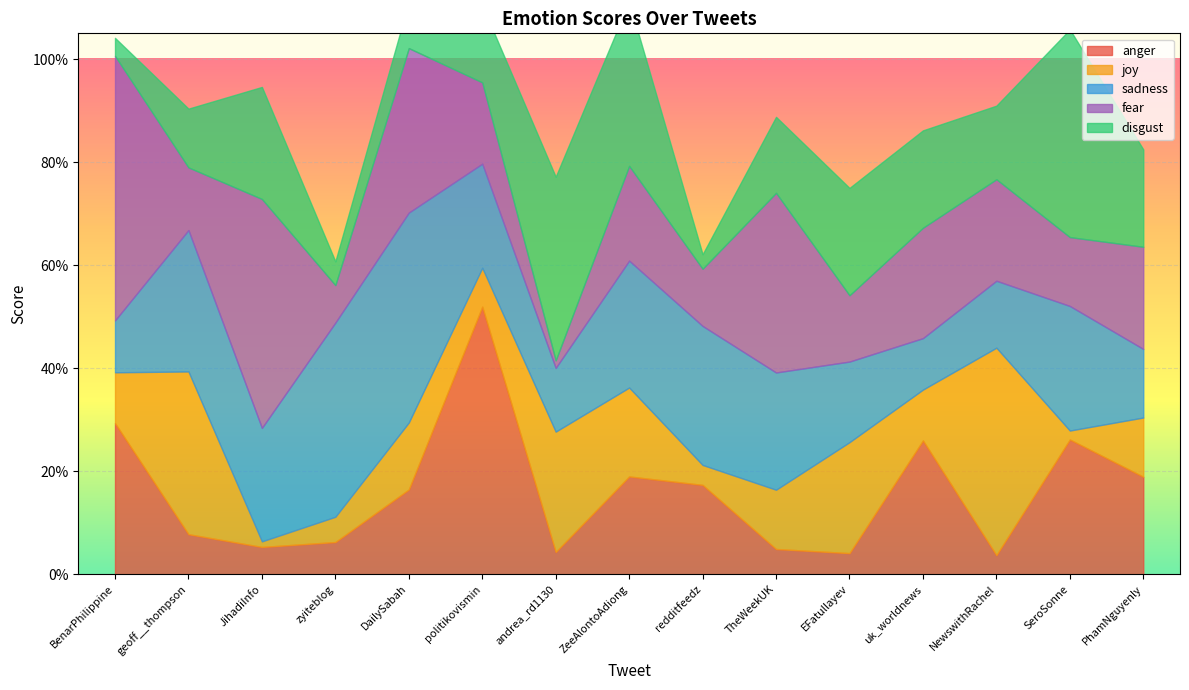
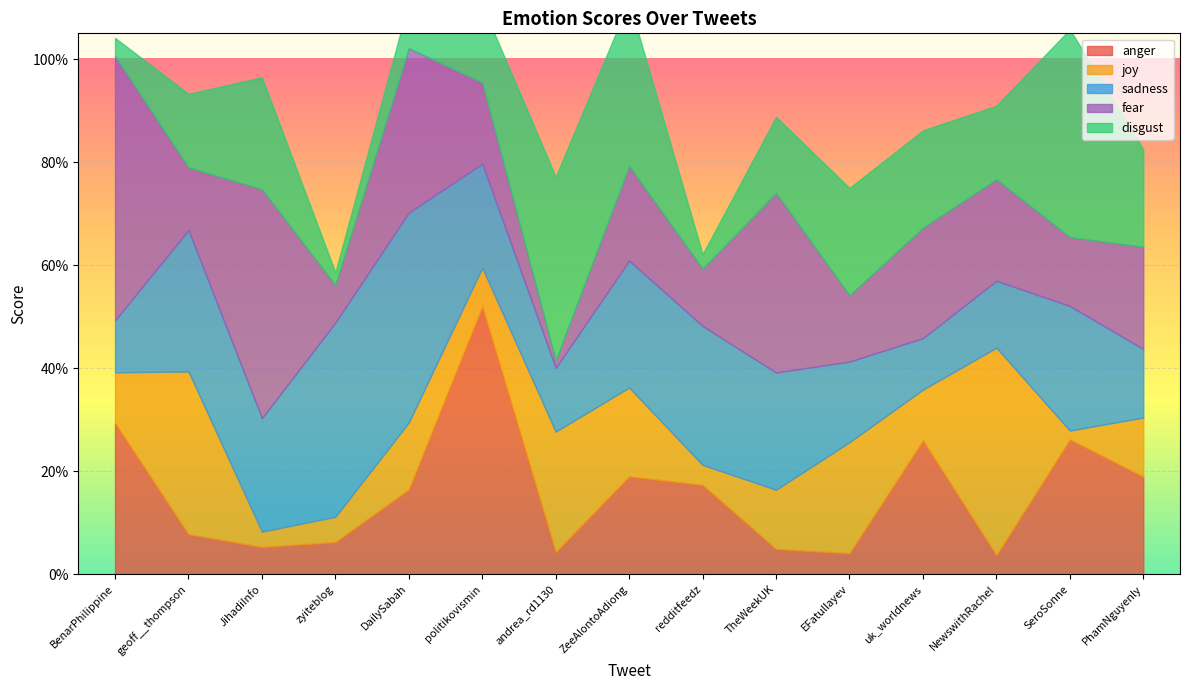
disgust, geoff__thompson: 11% -> 14%
joy, JihadiInfo: 1% -> 3%
disgust, zyiteblog: 5% -> 2%
